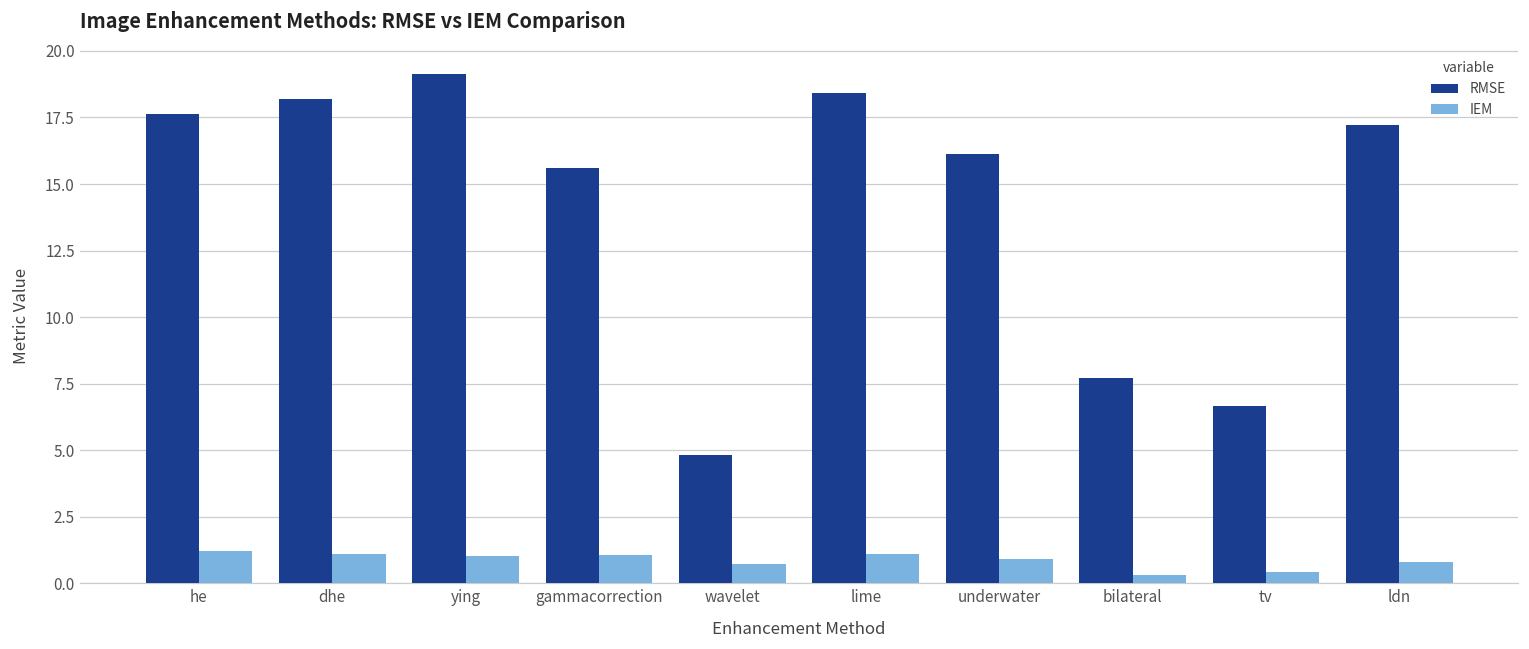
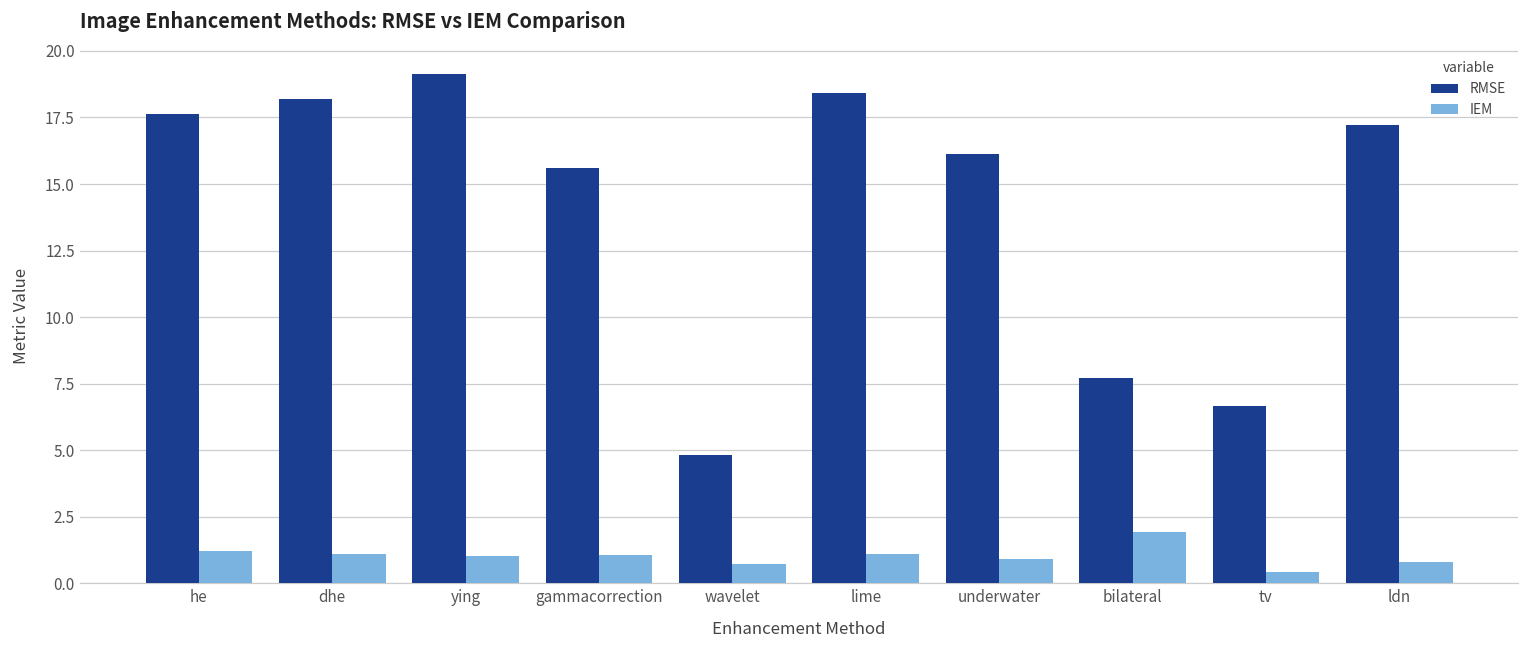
IEM, bilateral: 0.3 -> 1.9
